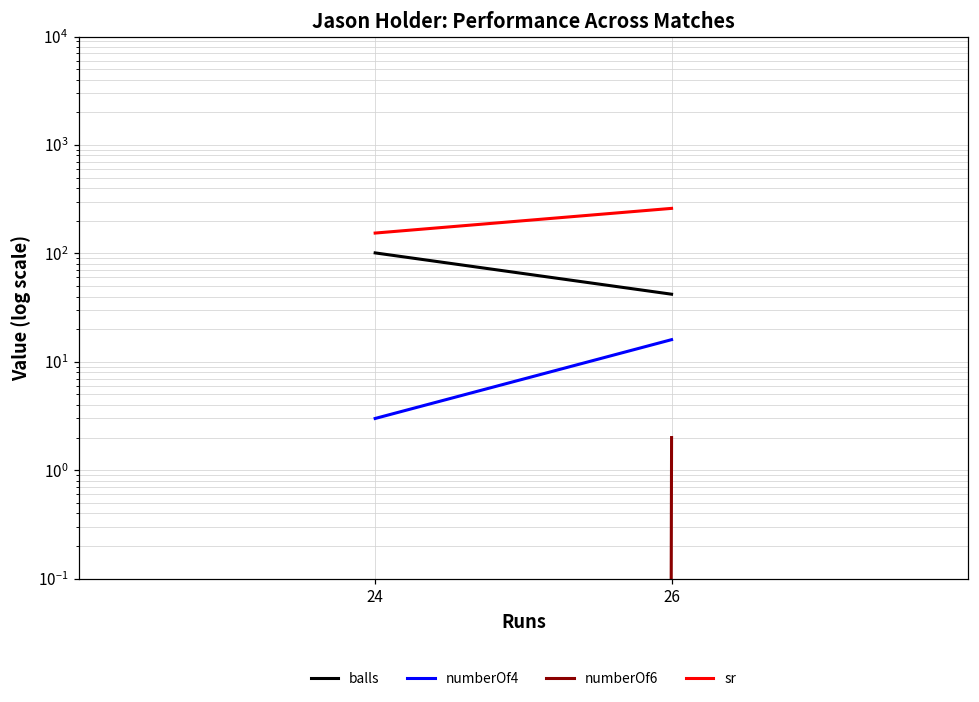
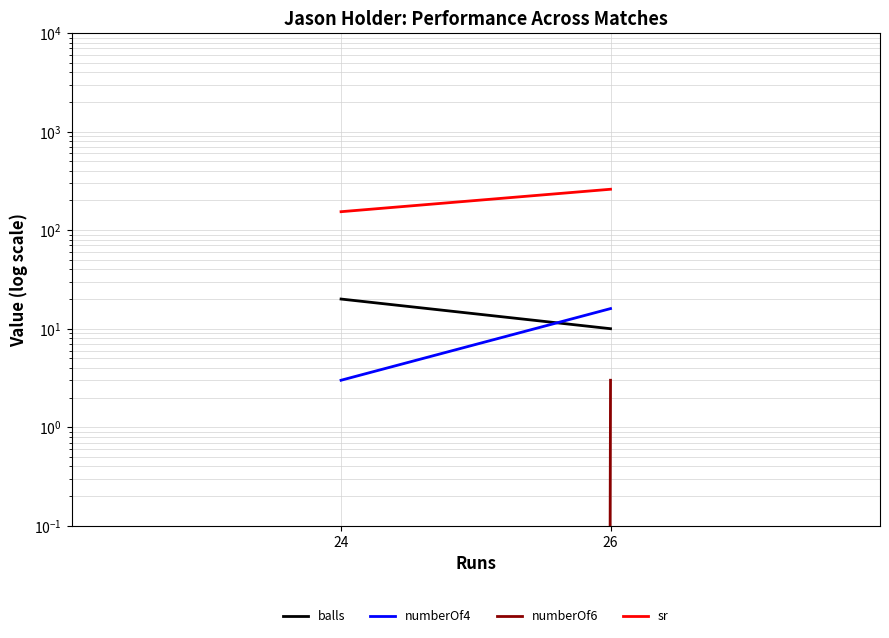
balls, 24: 100 -> 20
balls, 26: 42 -> 10
numberOf6, 26: 2 -> 3
